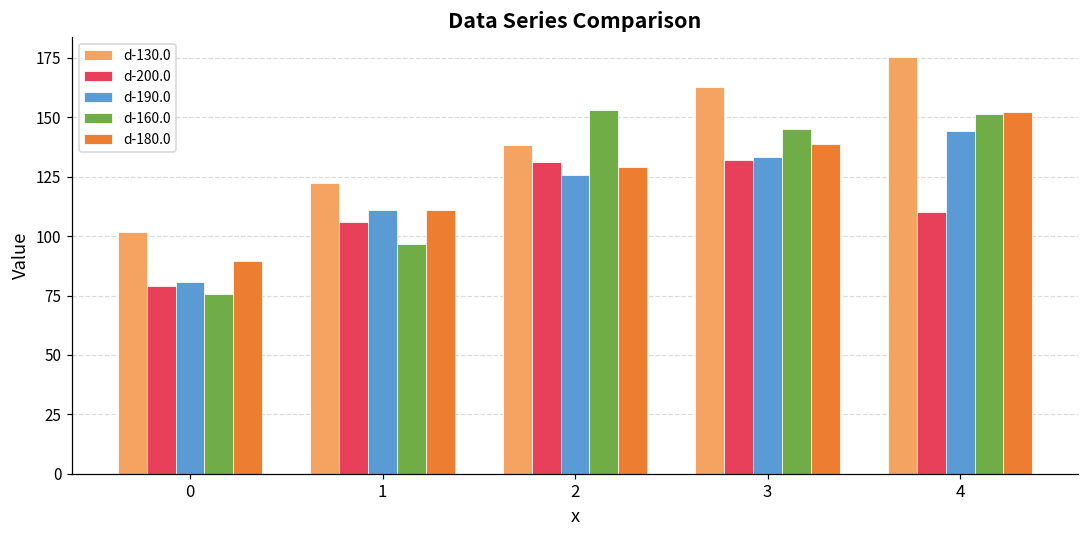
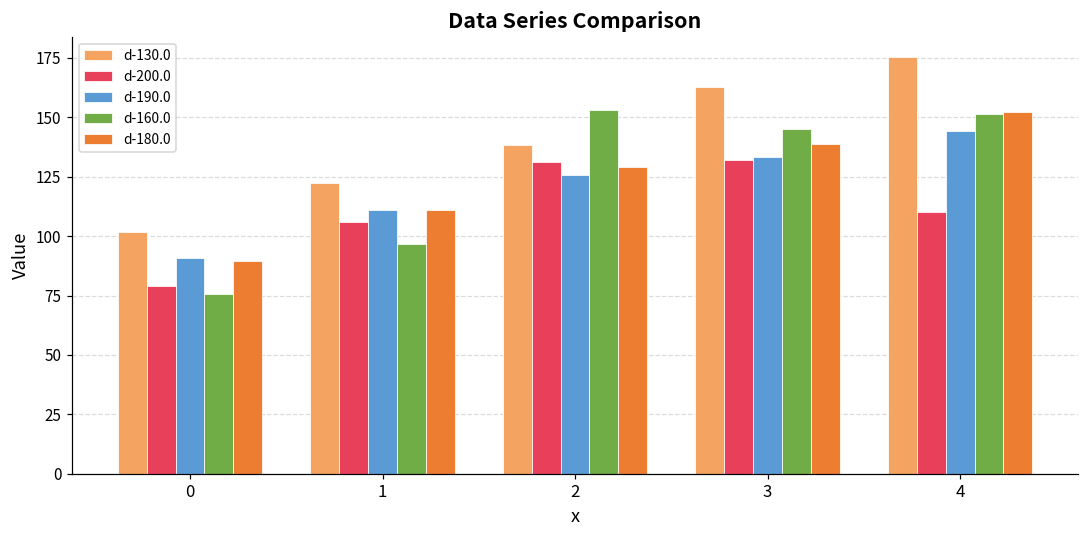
d-190.0, 0: 81 -> 91
